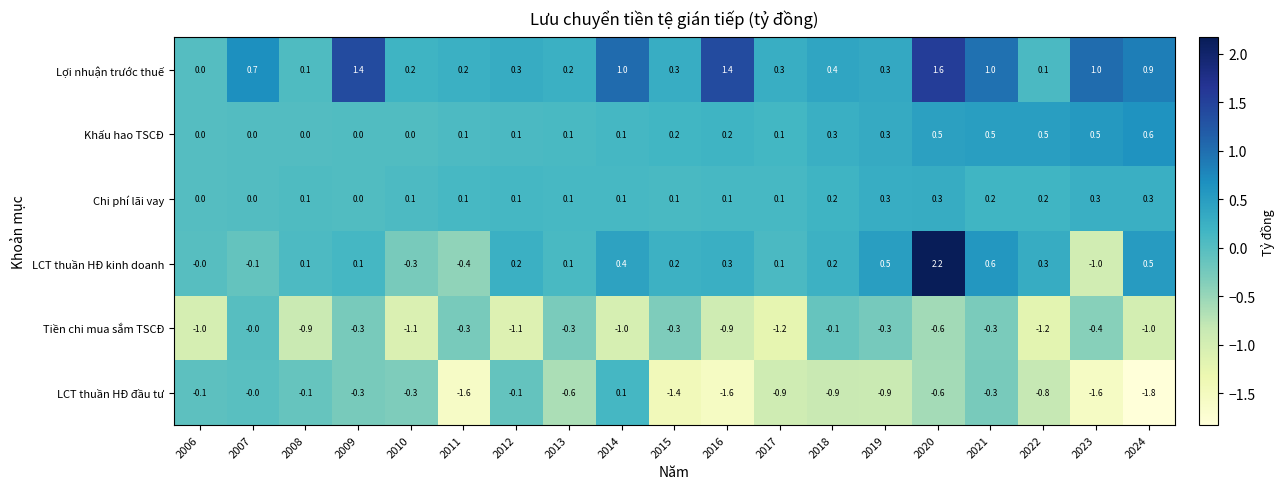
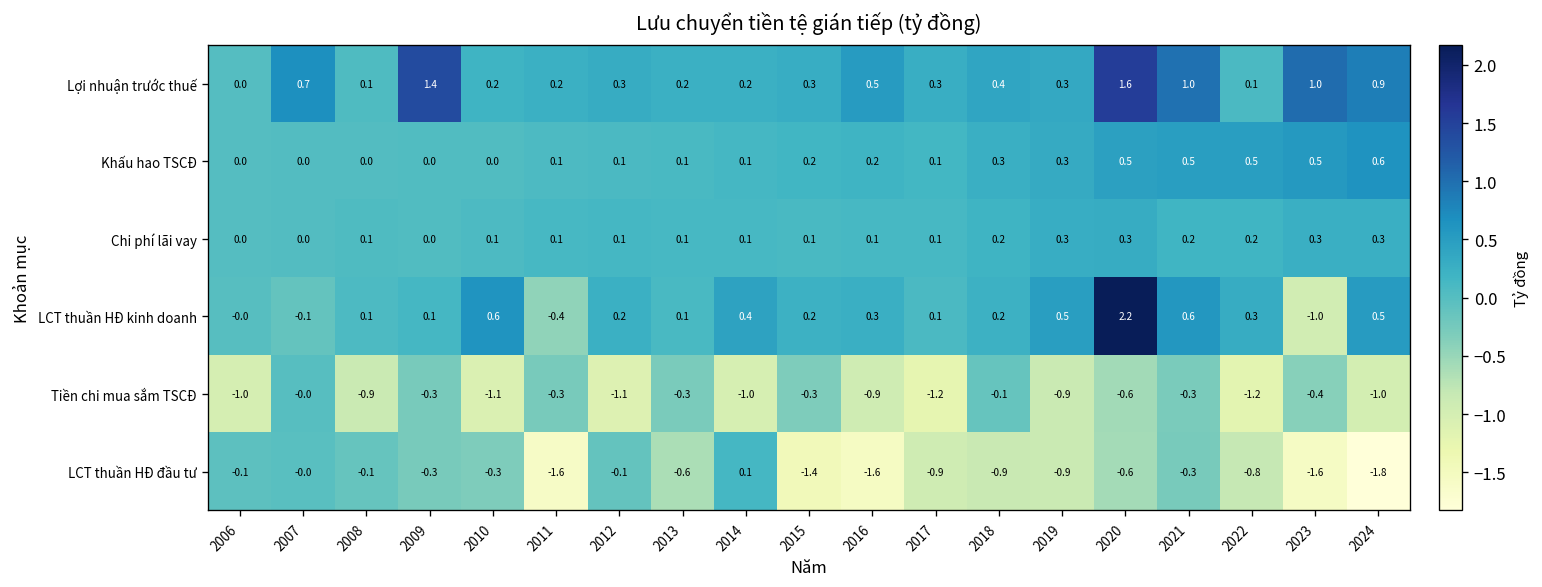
Lợi nhuận trước thuế, 2014: 1.0 -> 0.2
Lợi nhuận trước thuế, 2016: 1.4 -> 0.5
LCT thuần HĐ kinh doanh, 2010: -0.3 -> 0.6
Tiền chi mua sắm TSCĐ, 2019: -0.3 -> -0.9
